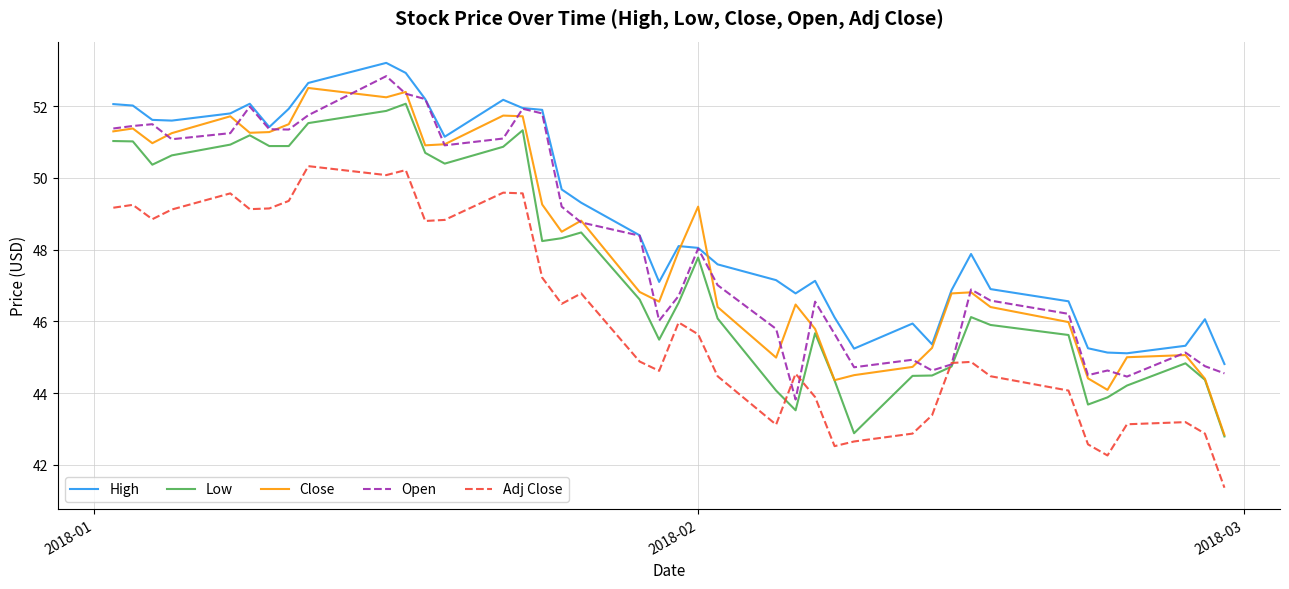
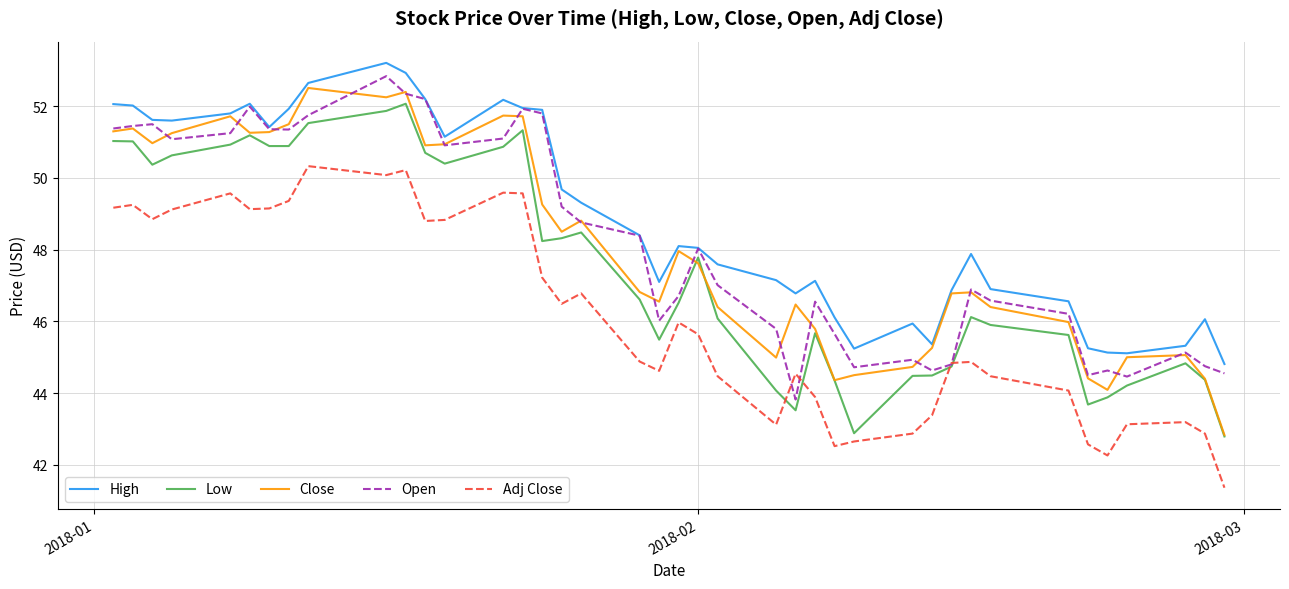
Close, 2018-02: 49.2 -> 47.6
